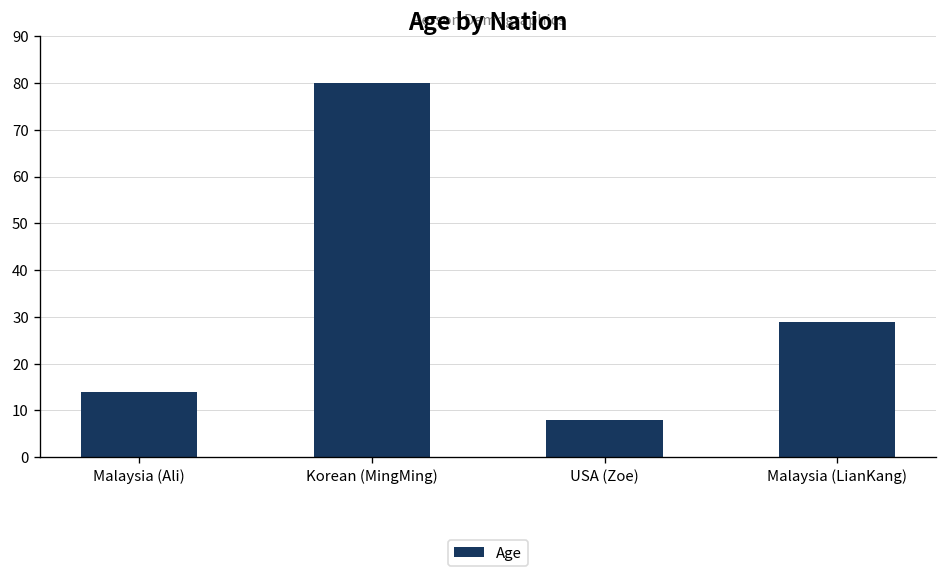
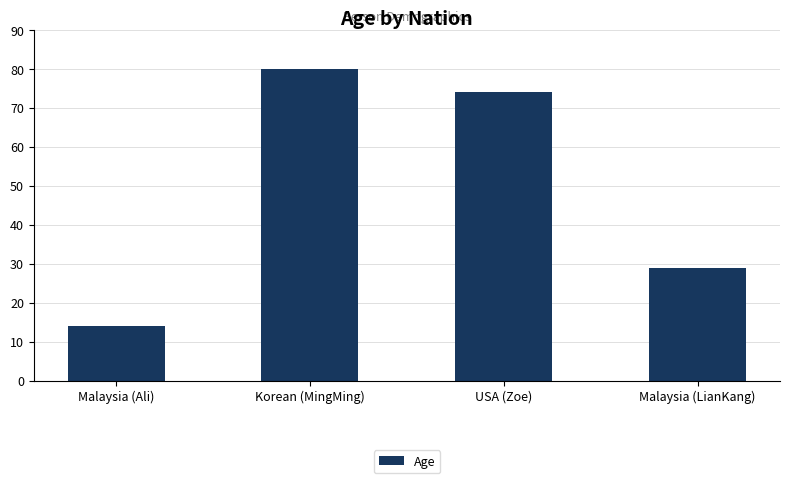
USA (Zoe): 8 -> 74
